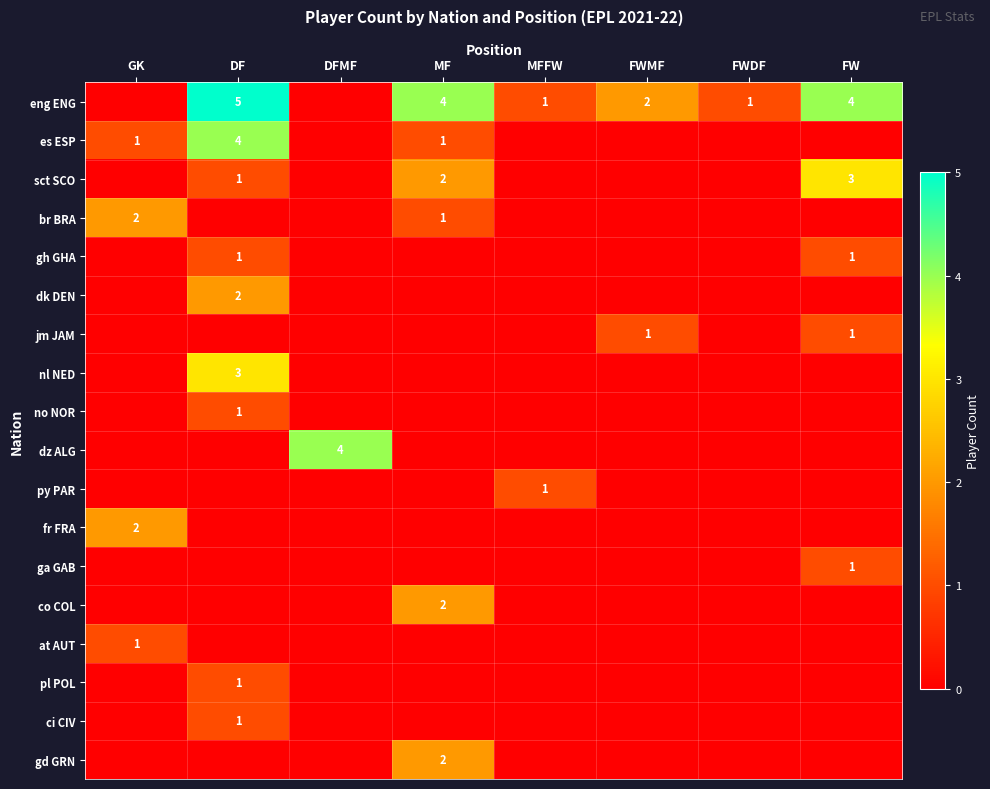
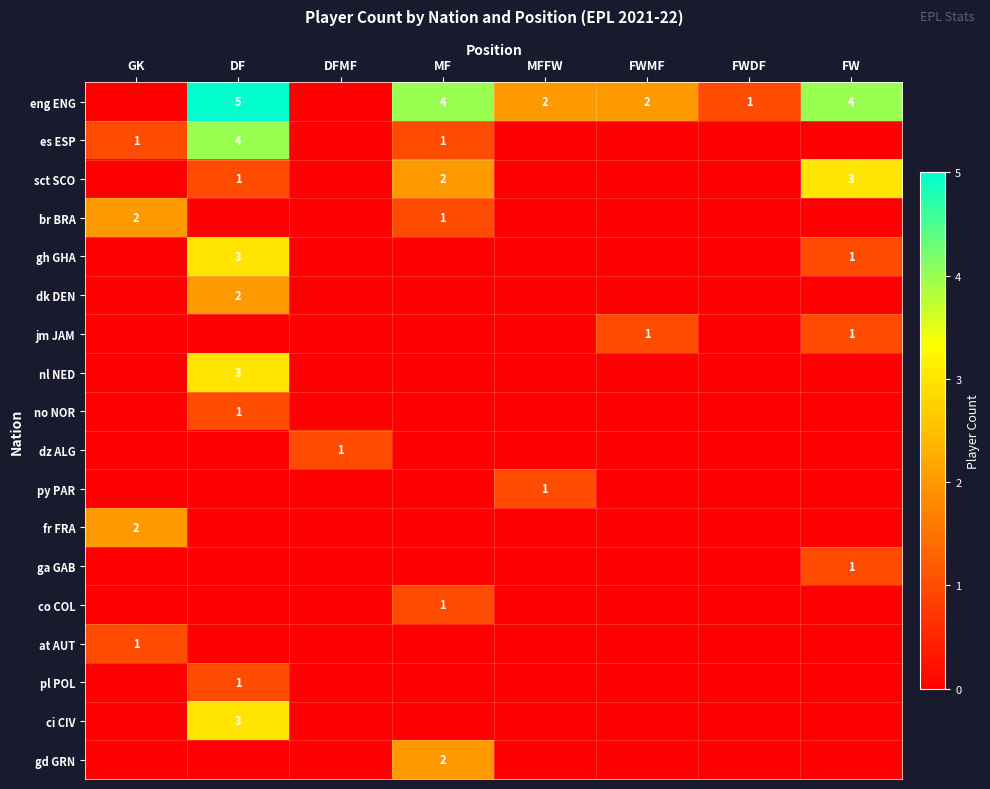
eng ENG, MFFW: 1 -> 2
gh GHA, DF: 1 -> 3
dz ALG, DFMF: 4 -> 1
co COL, MF: 2 -> 1
ci CIV, DF: 1 -> 3
